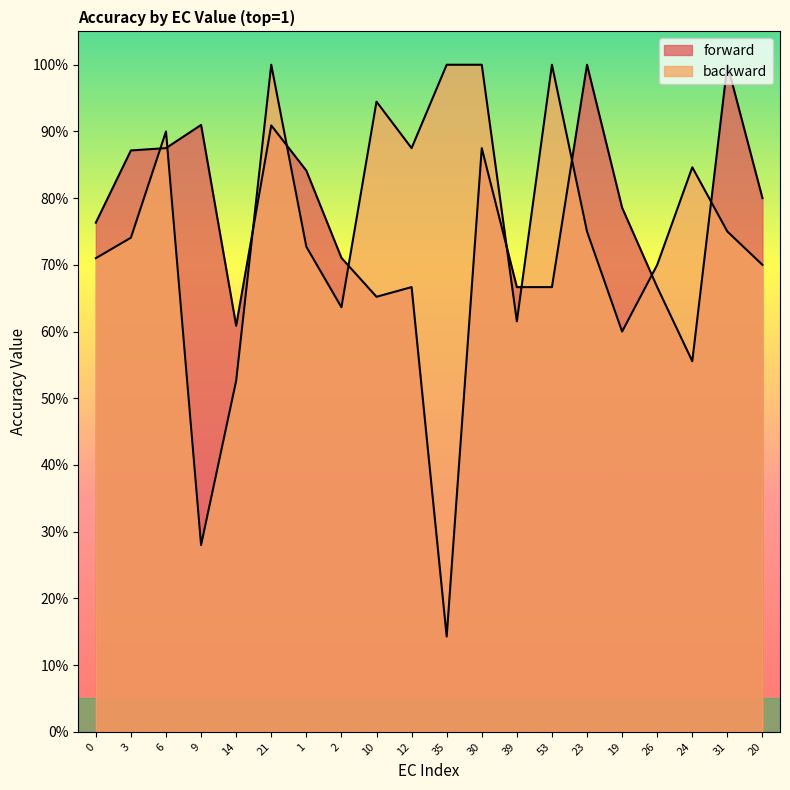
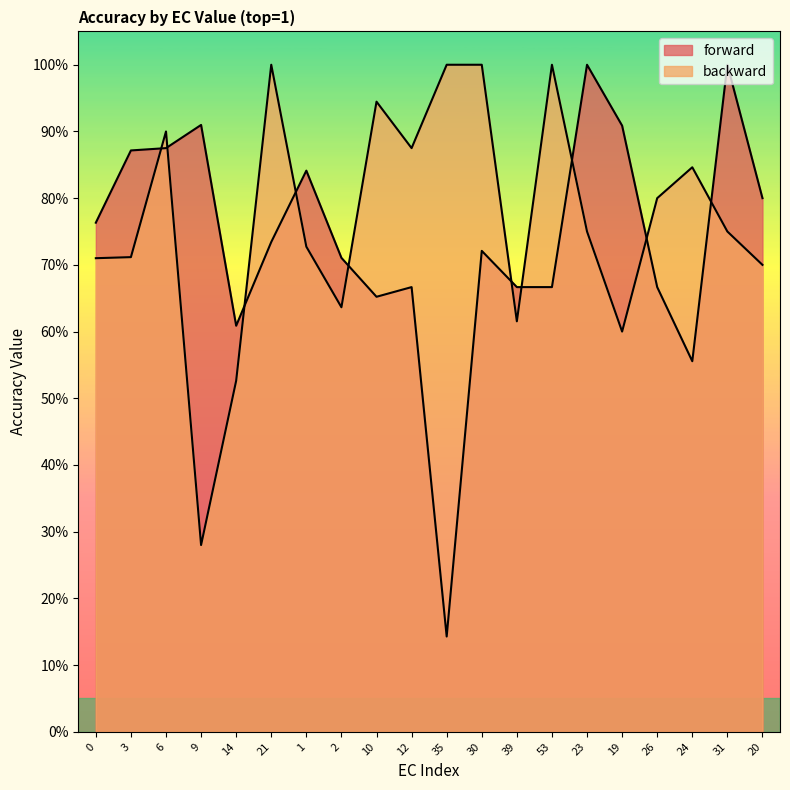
backward, 3: 74% -> 71%
forward, 21: 91% -> 73%
forward, 30: 88% -> 72%
forward, 19: 79% -> 91%
backward, 26: 70% -> 80%
